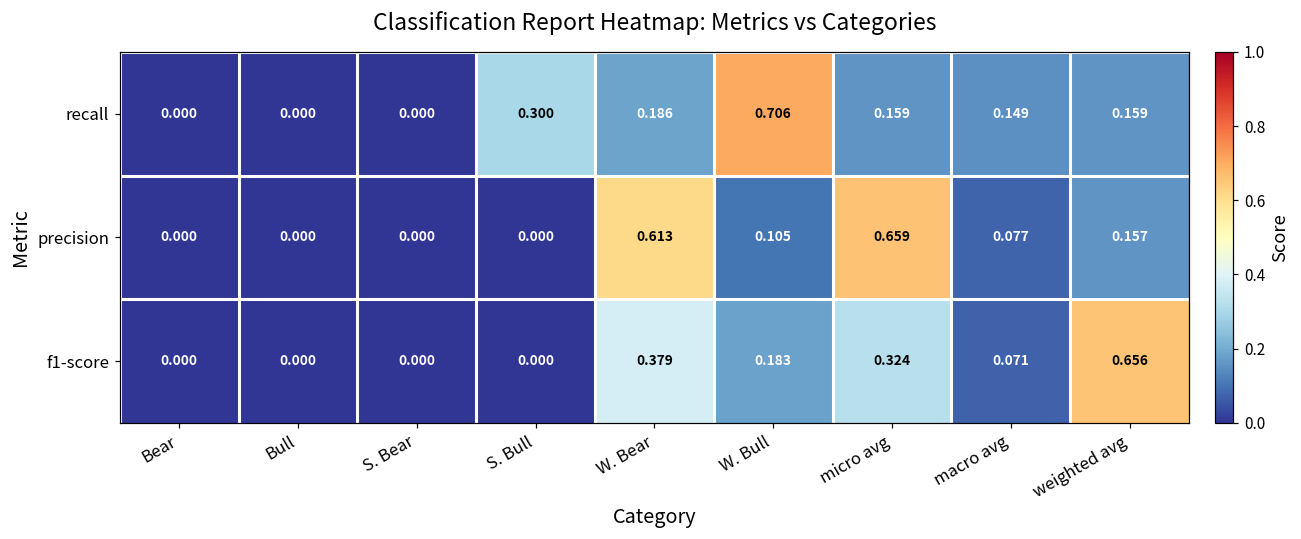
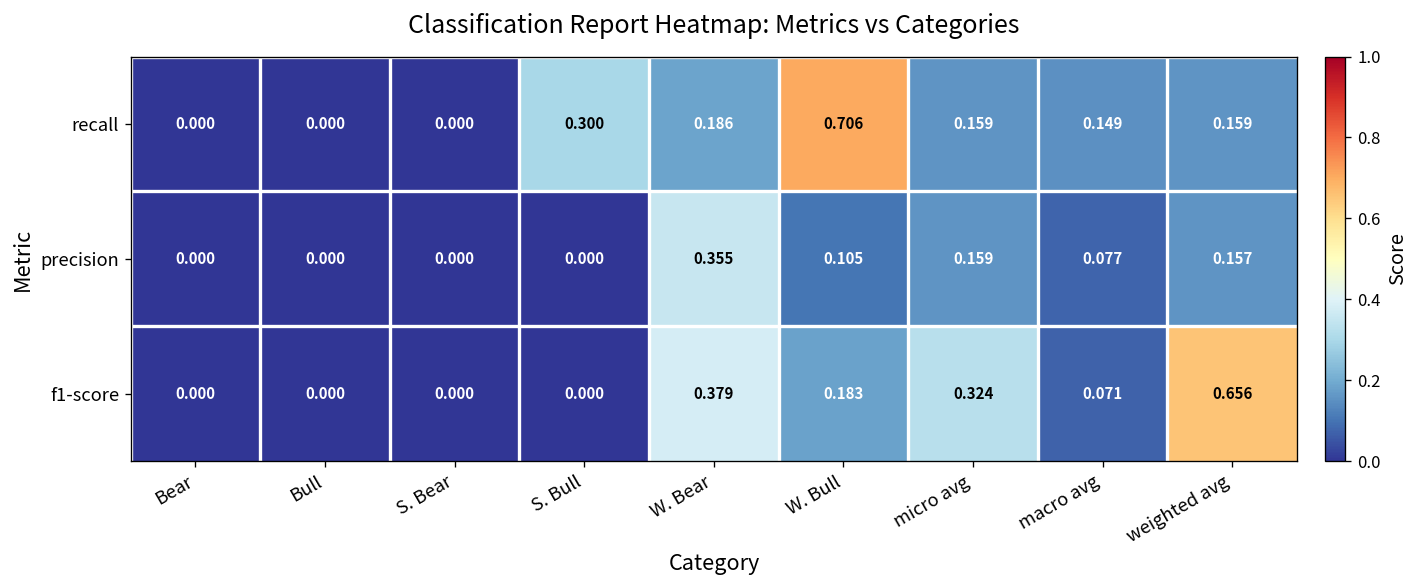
precision, W. Bear: 0.613 -> 0.355
precision, micro avg: 0.659 -> 0.159
